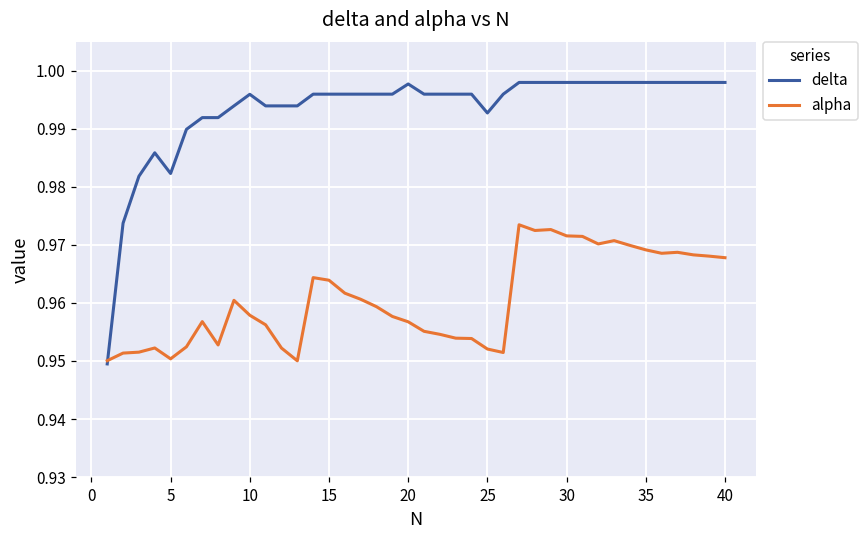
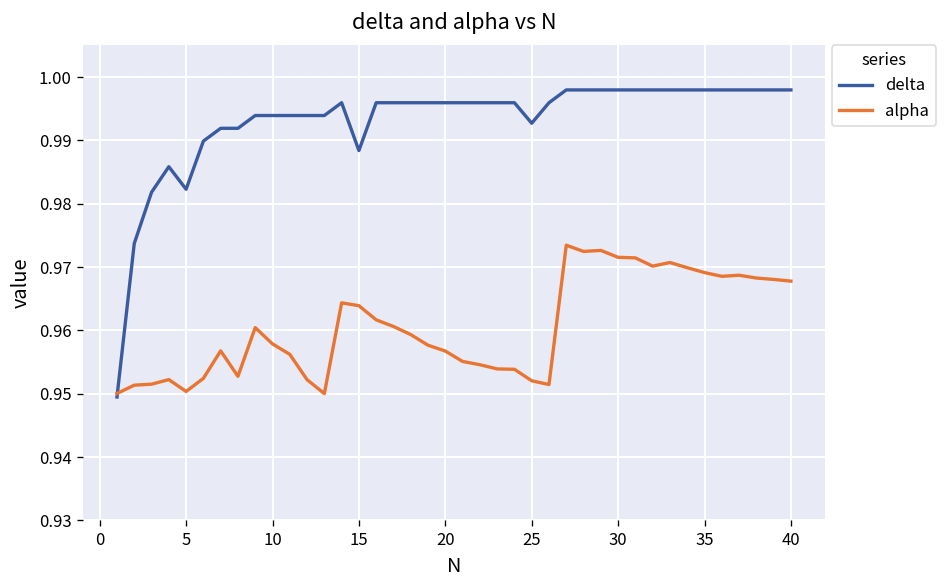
delta, 10: 0.996 -> 0.994
delta, 15: 0.996 -> 0.988
delta, 20: 0.998 -> 0.996
